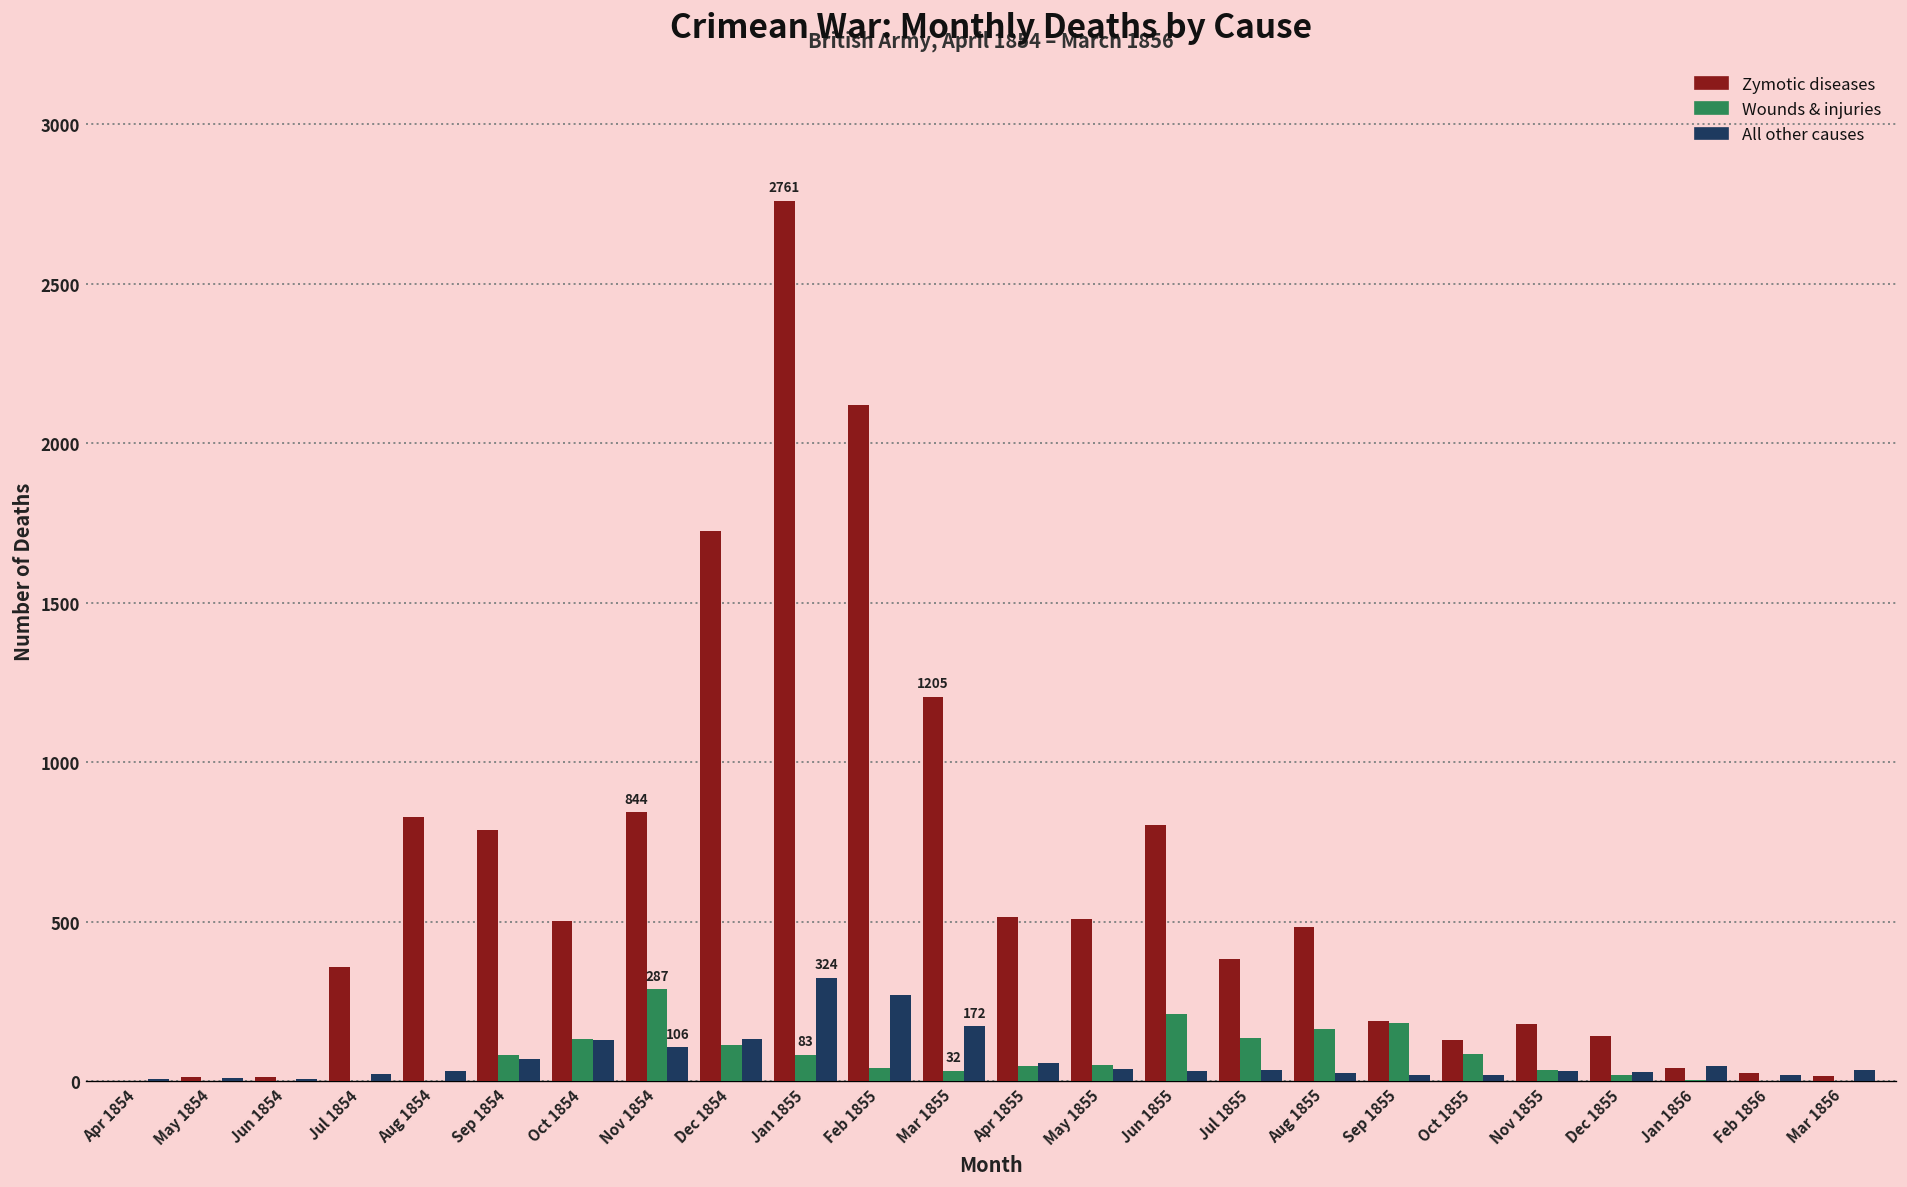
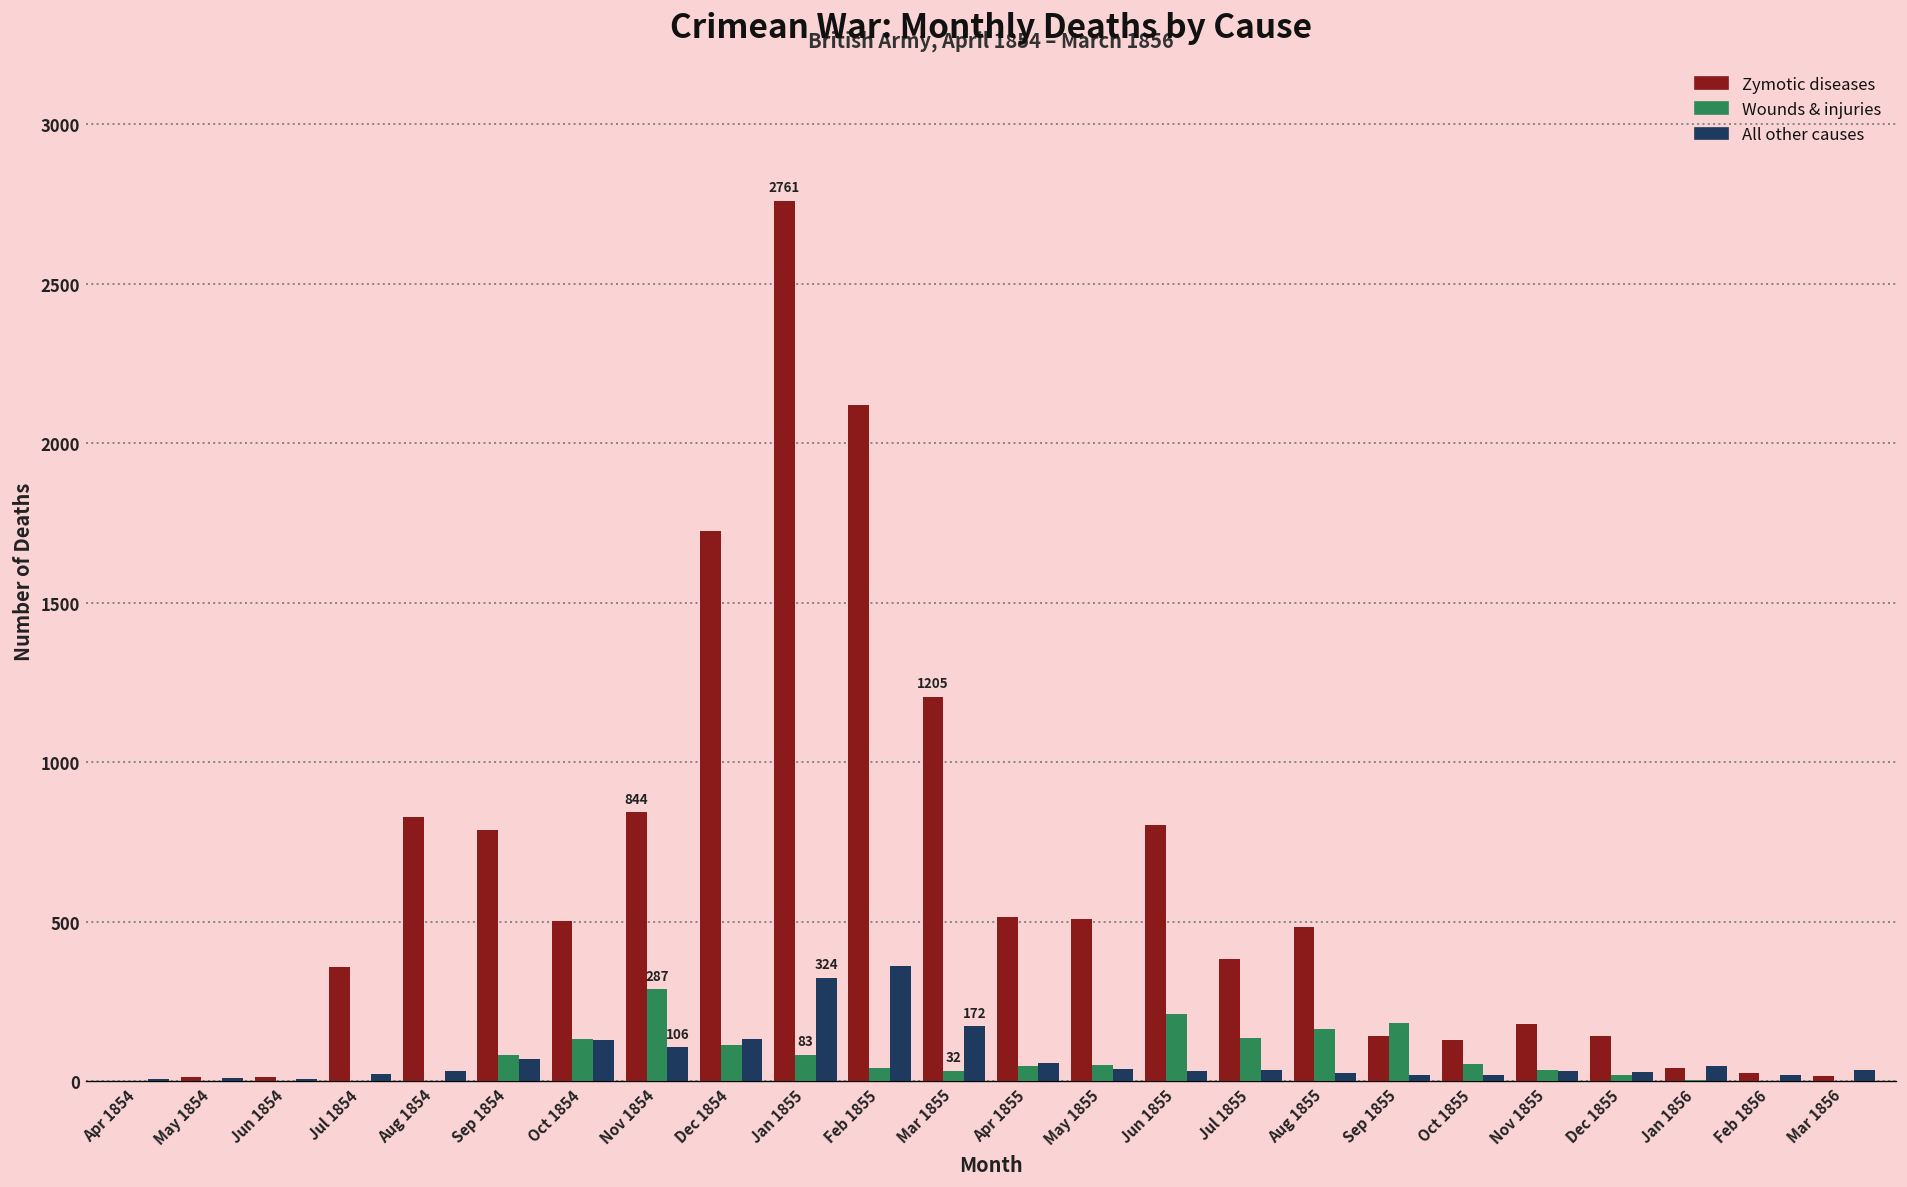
All other causes, Feb 1855: 270 -> 360
Zymotic diseases, Sep 1855: 190 -> 140
Wounds & injuries, Oct 1855: 90 -> 50
